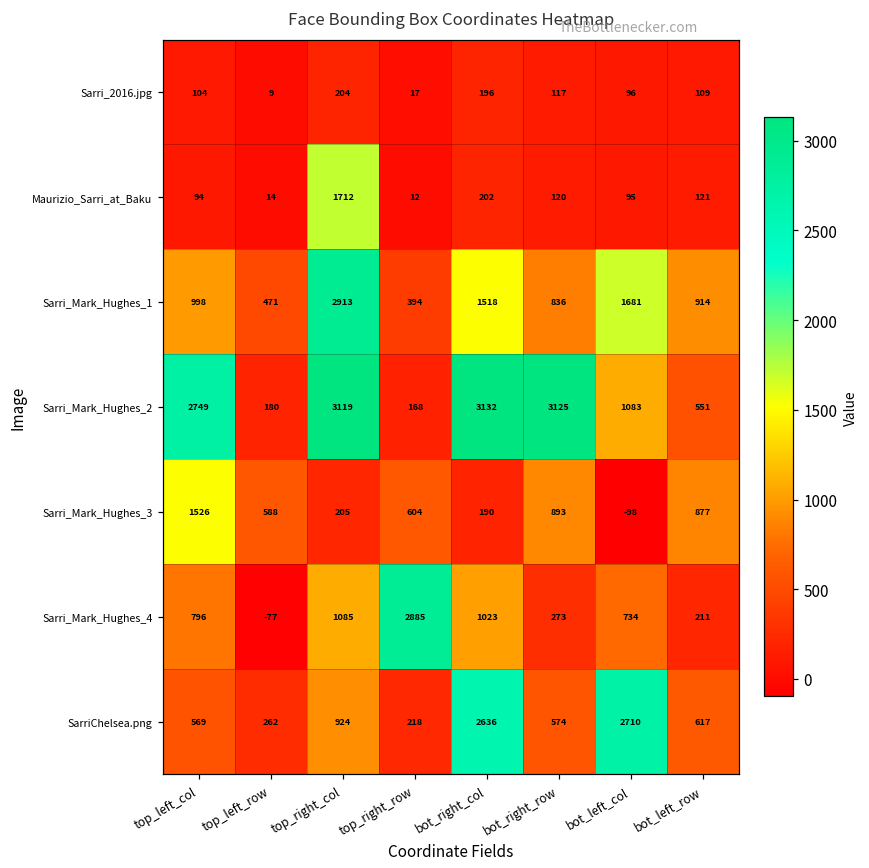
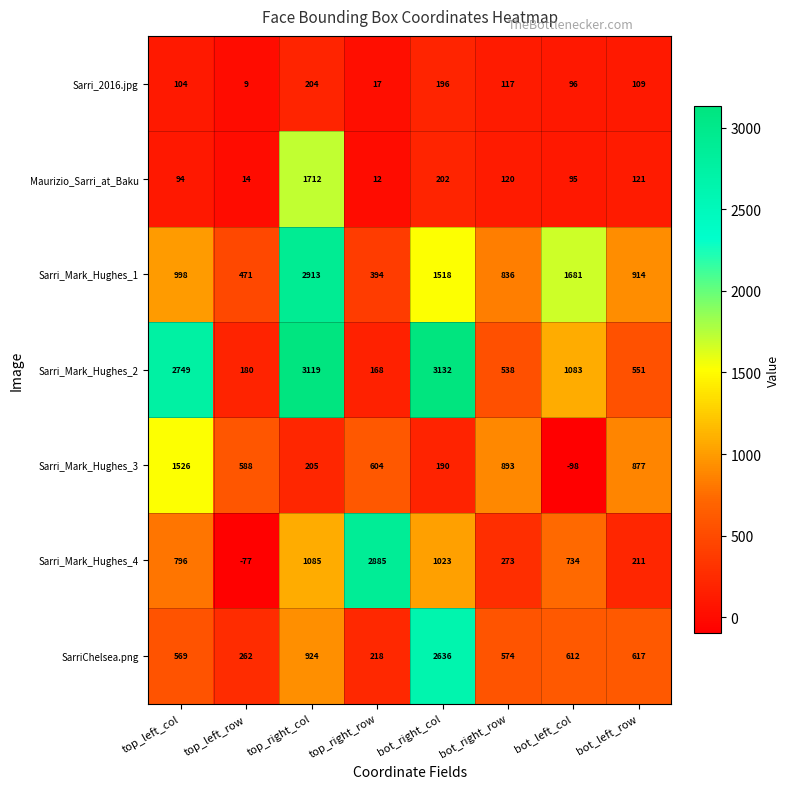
Sarri_Mark_Hughes_2, bot_right_row: 3125 -> 538
SarriChelsea.png, bot_left_col: 2710 -> 612
